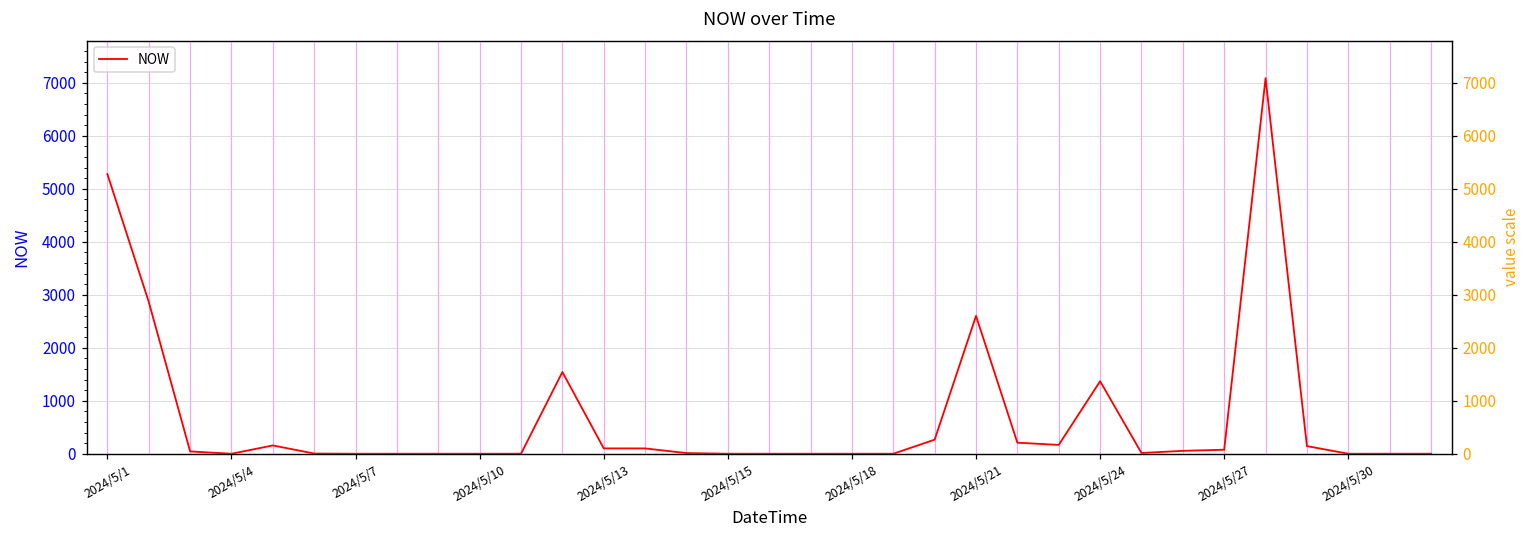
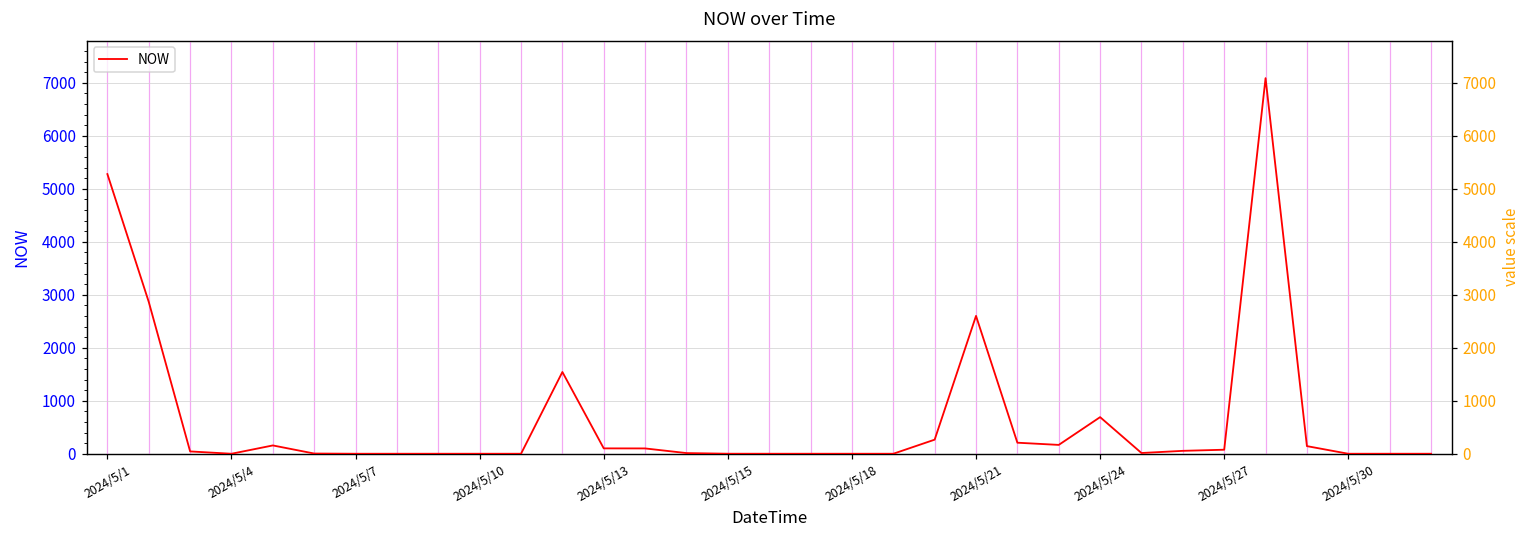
2024/5/24: 1400 -> 700
